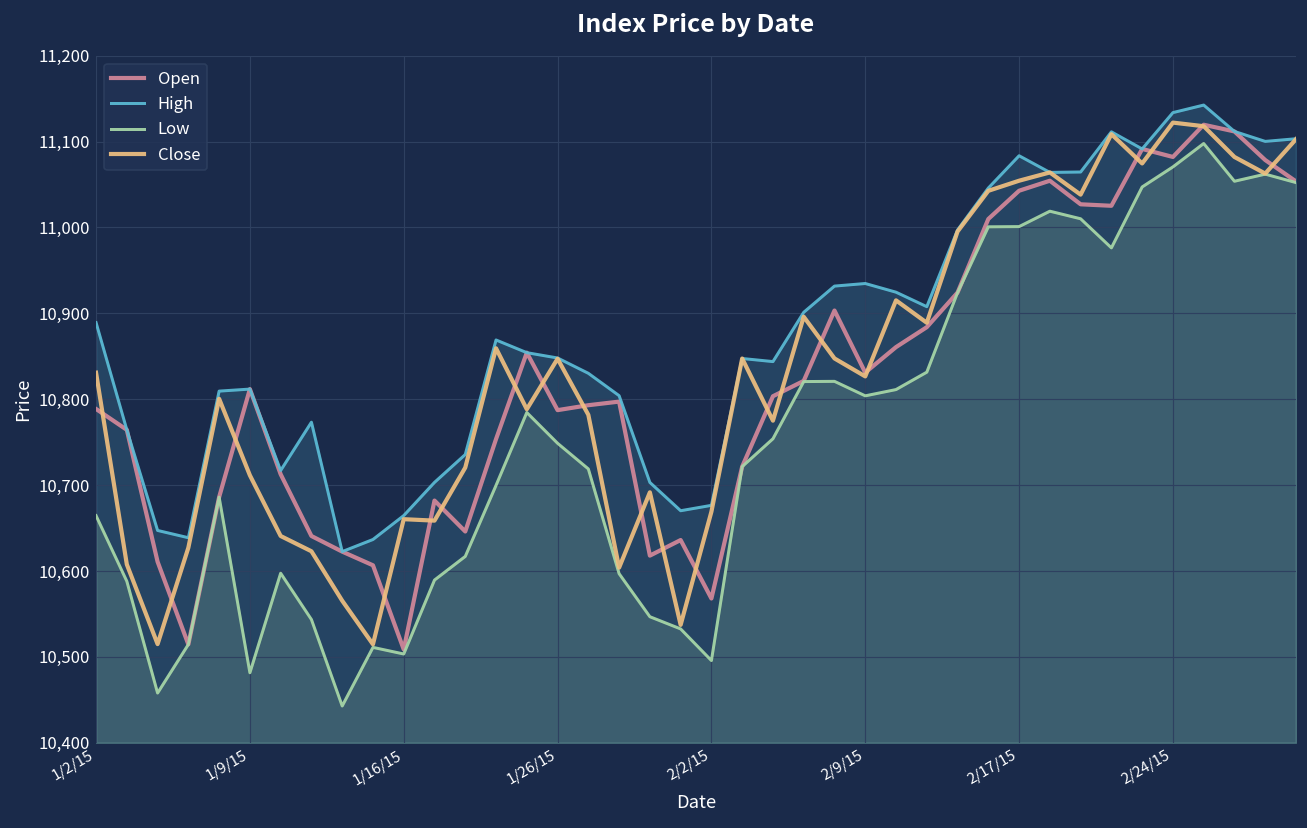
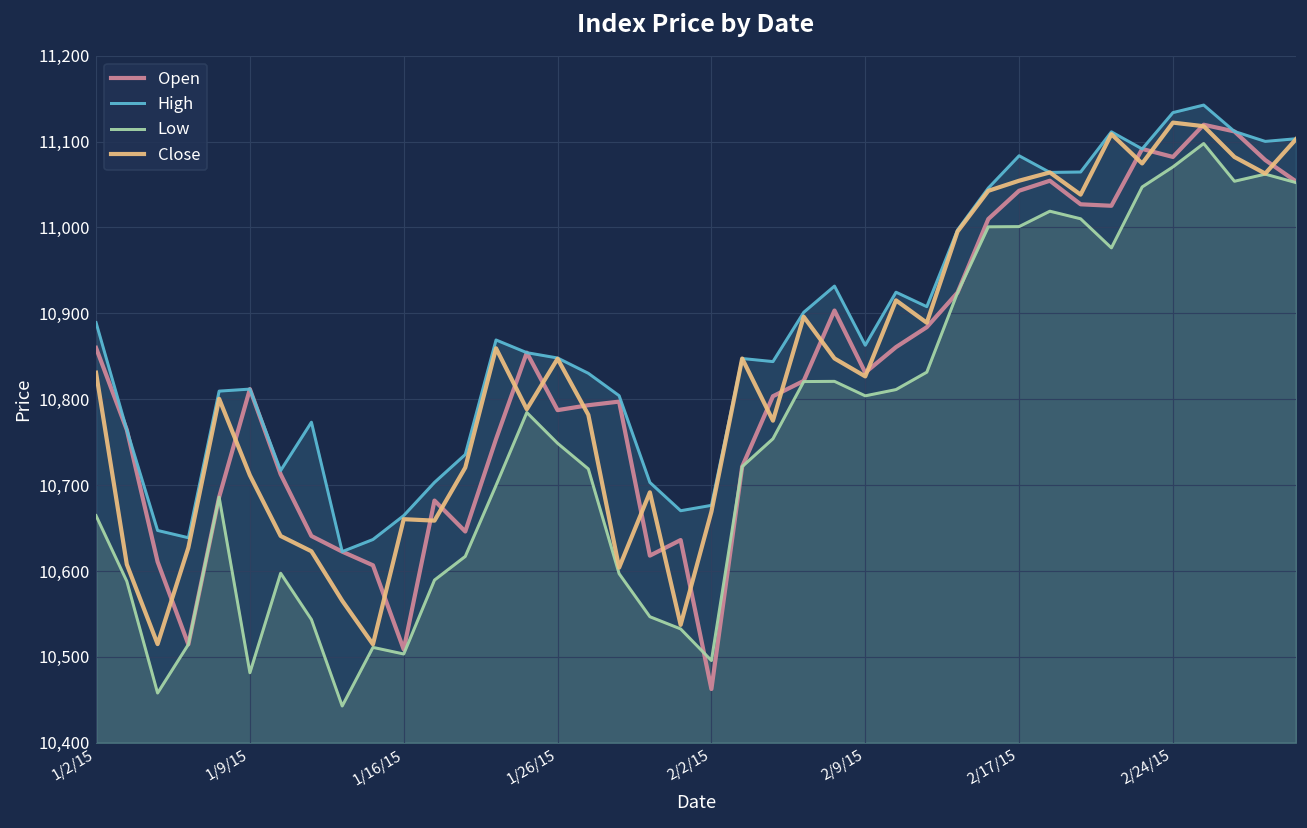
Open, 1/2/15: 10,790 -> 10,860
Open, 2/2/15: 10,570 -> 10,460
High, 2/9/15: 10,930 -> 10,860
